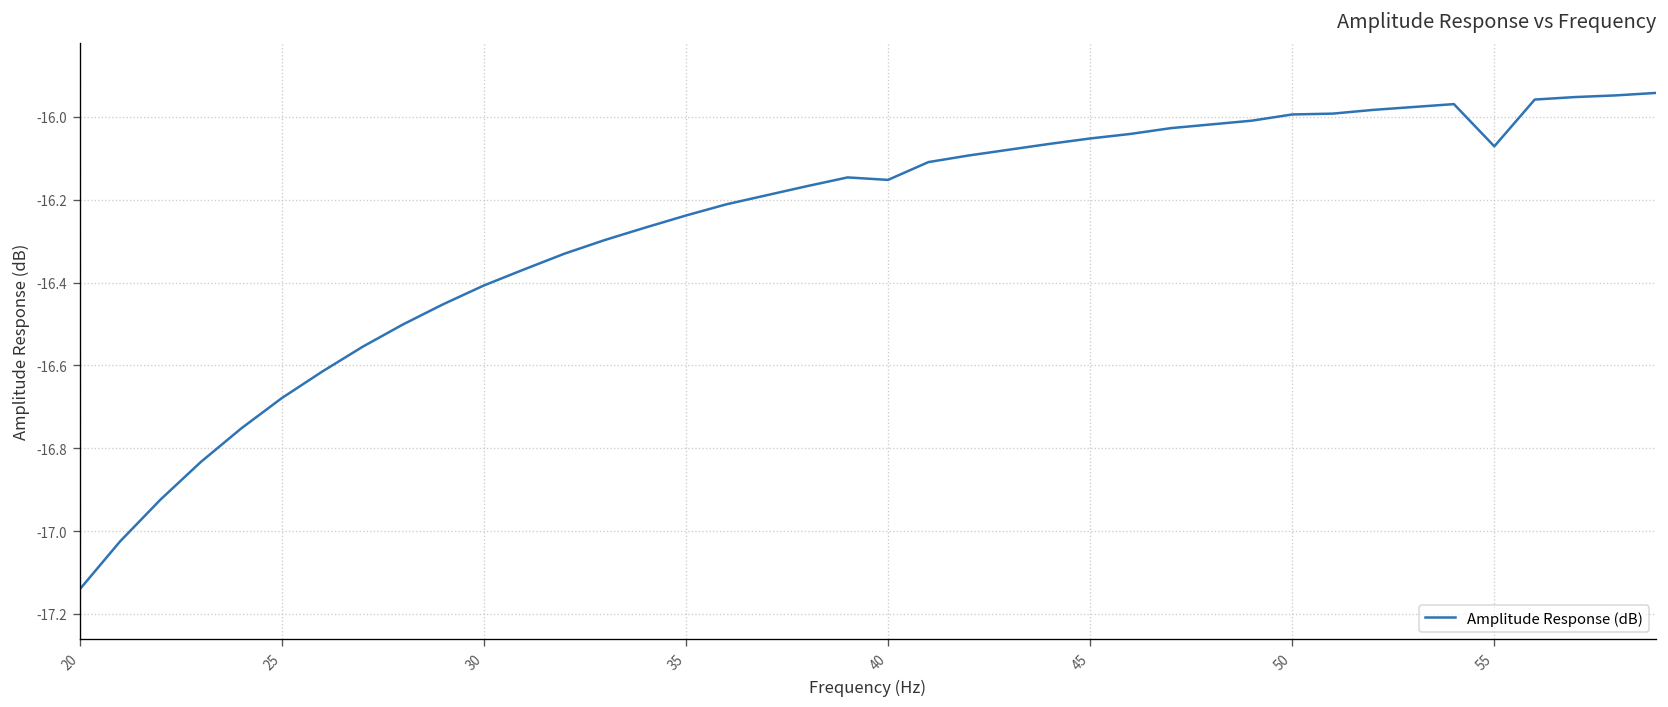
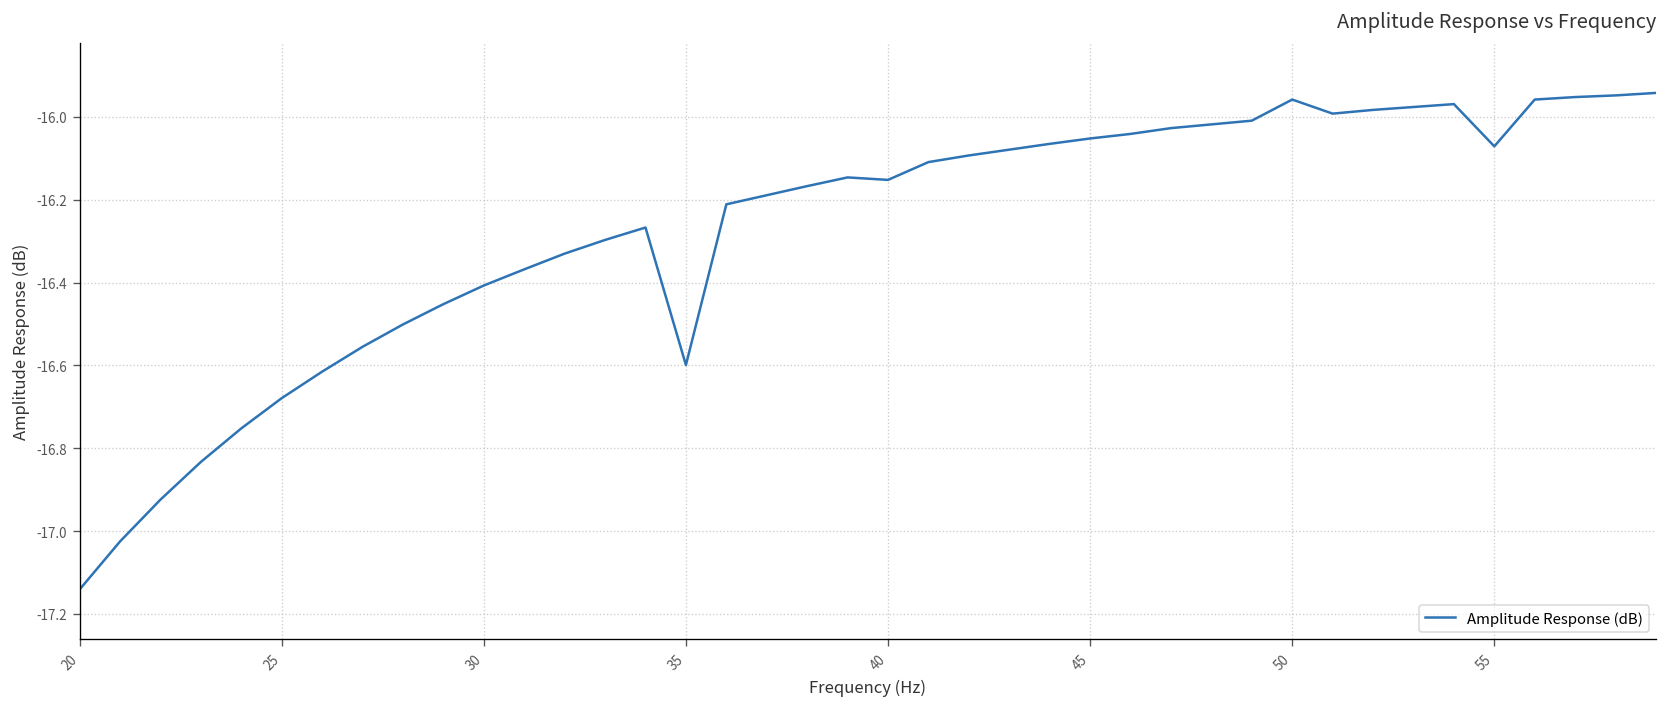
35: -16.24 -> -16.60
50: -15.99 -> -15.96
